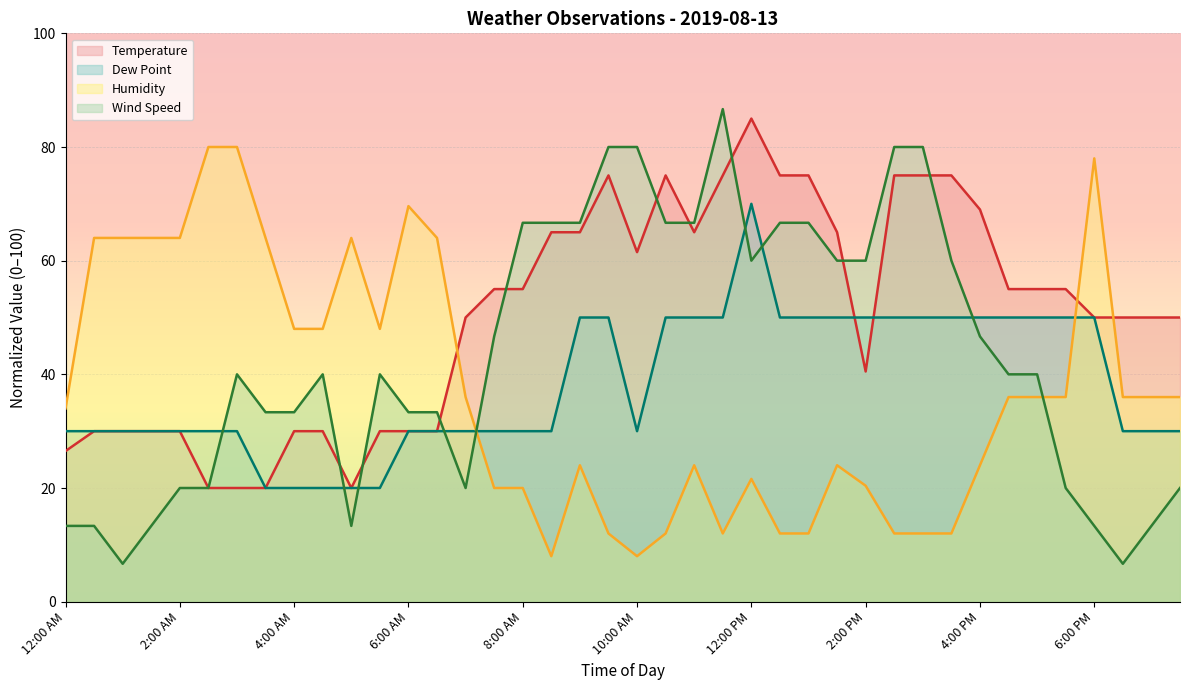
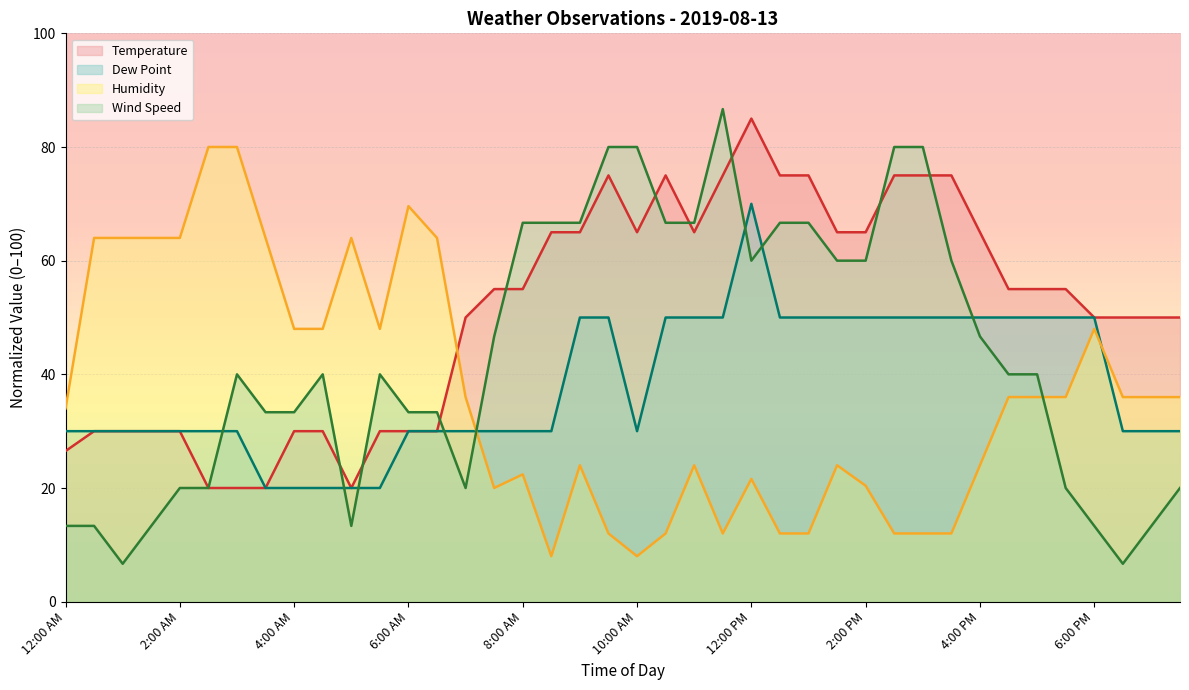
Humidity, 8:00 AM: 20 -> 22
Temperature, 10:00 AM: 61 -> 65
Temperature, 2:00 PM: 40 -> 65
Temperature, 4:00 PM: 69 -> 65
Humidity, 6:00 PM: 78 -> 48
